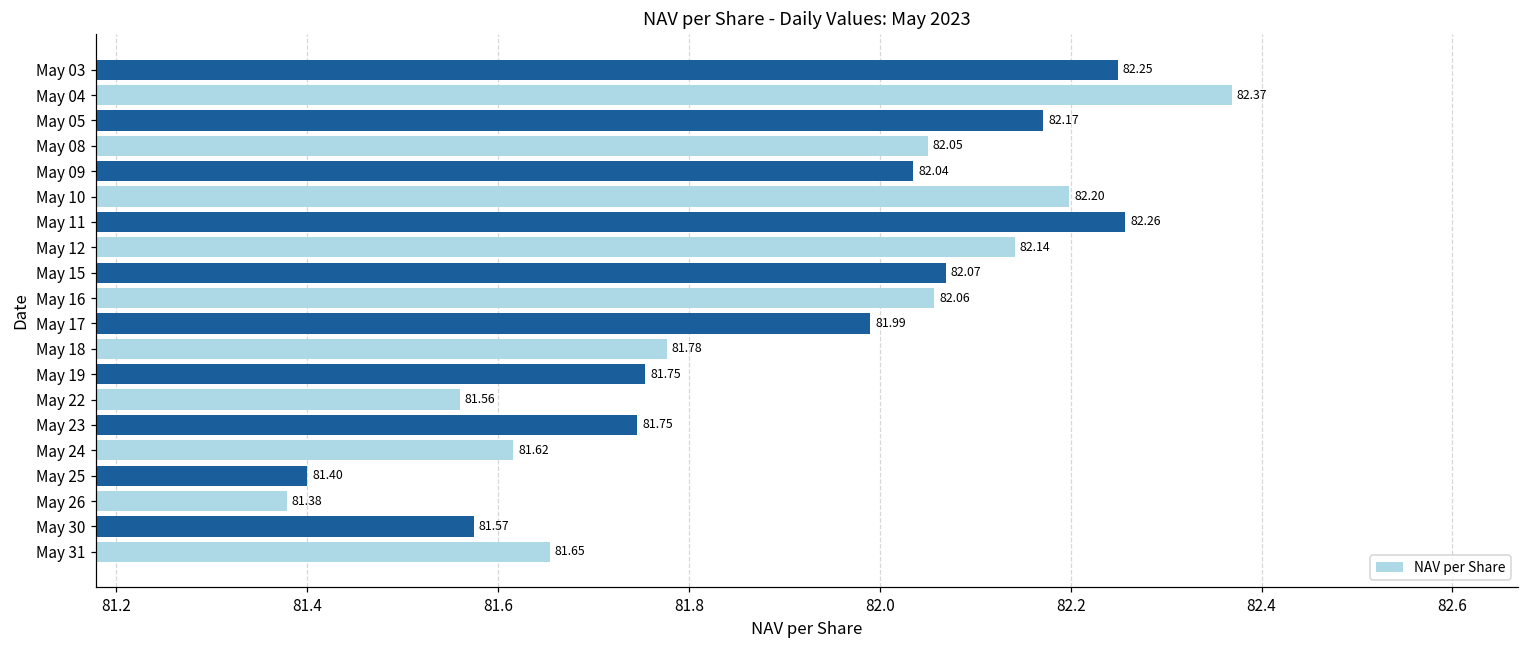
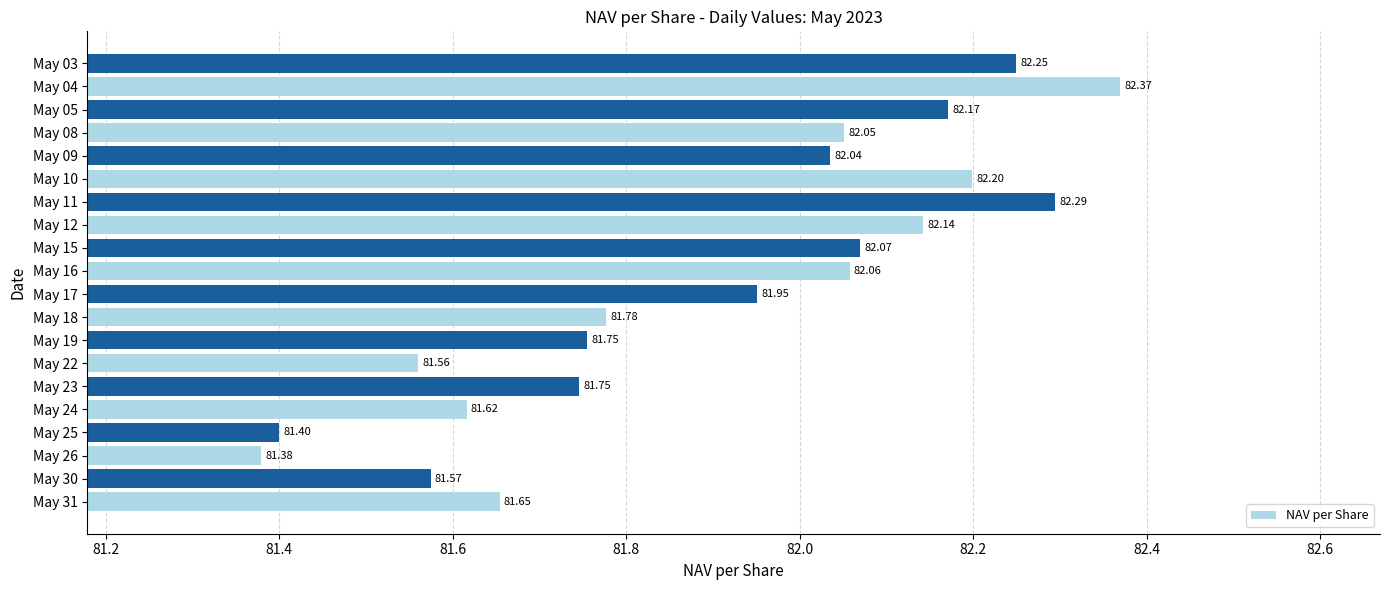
May 11: 82.26 -> 82.29
May 17: 81.99 -> 81.95
